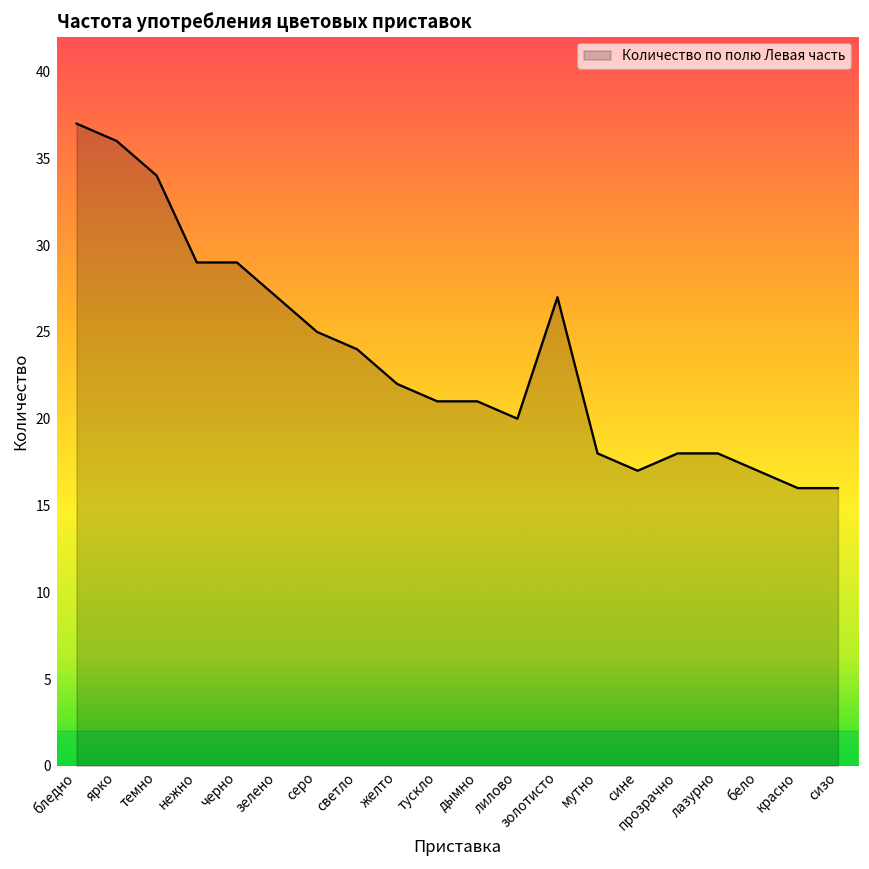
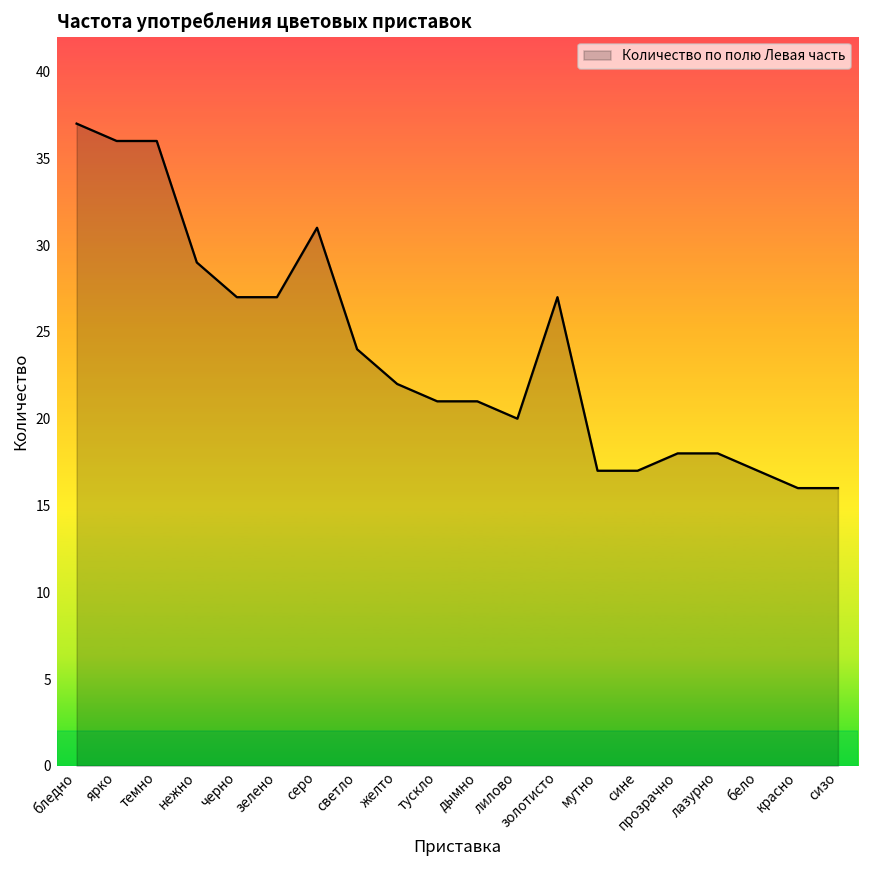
темно: 34 -> 36
черно: 29 -> 27
серо: 25 -> 31
мутно: 18 -> 17
